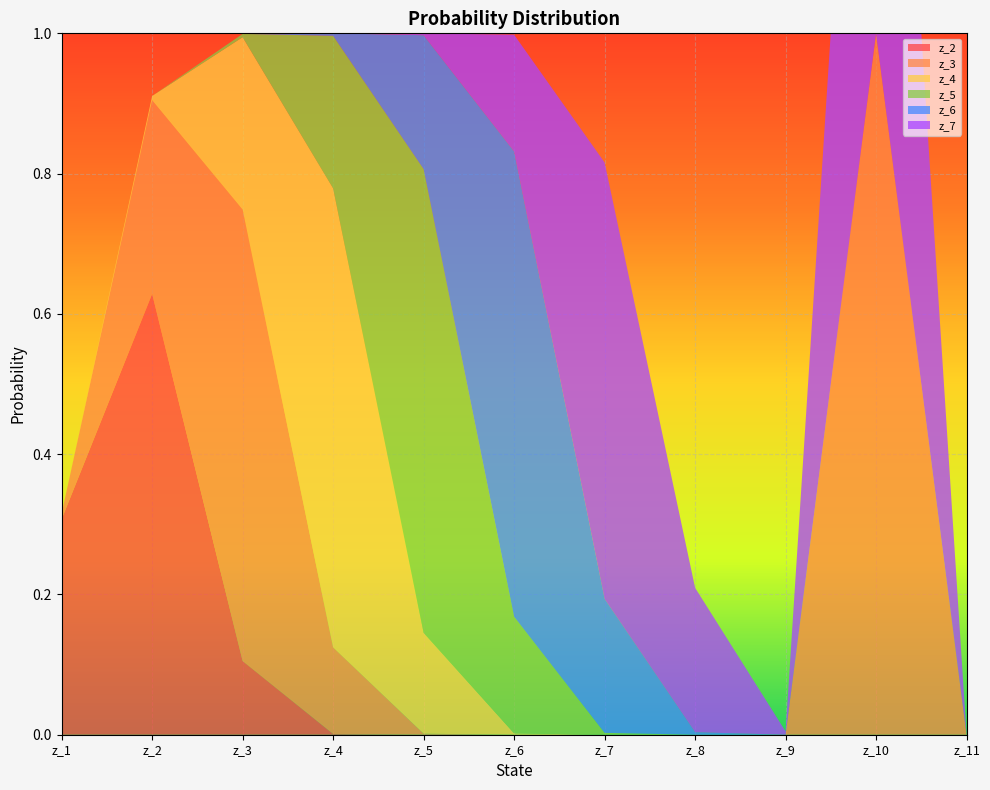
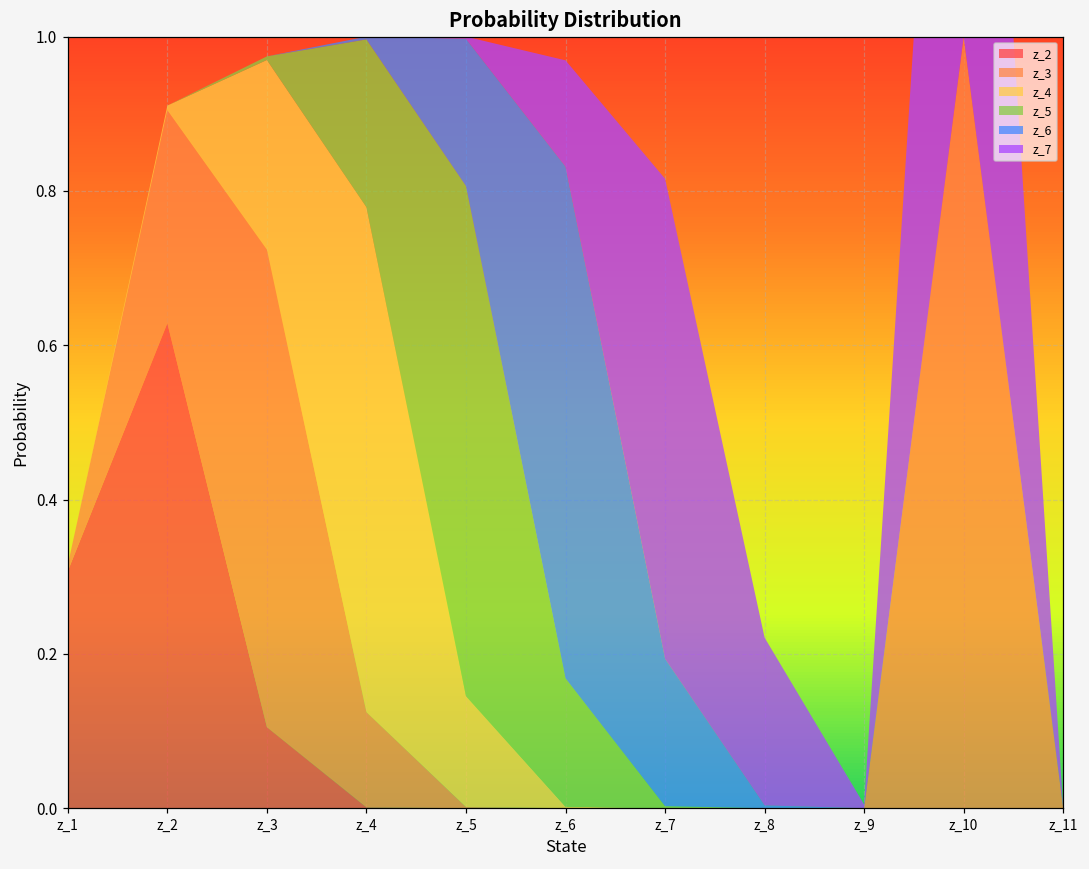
z_3, z_3: 0.64 -> 0.62
z_7, z_6: 0.17 -> 0.14
z_7, z_8: 0.21 -> 0.22
